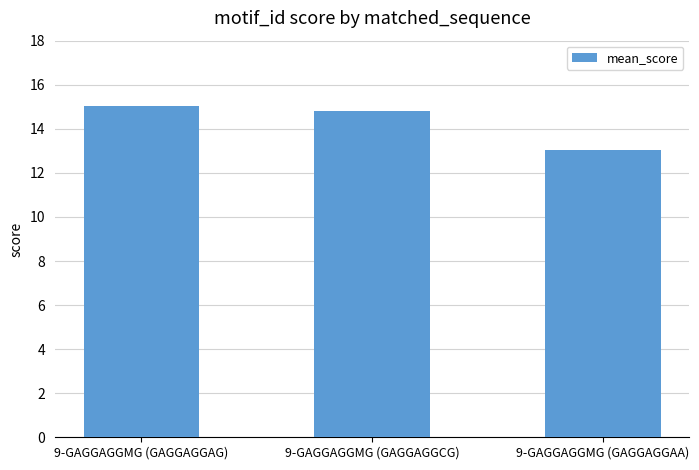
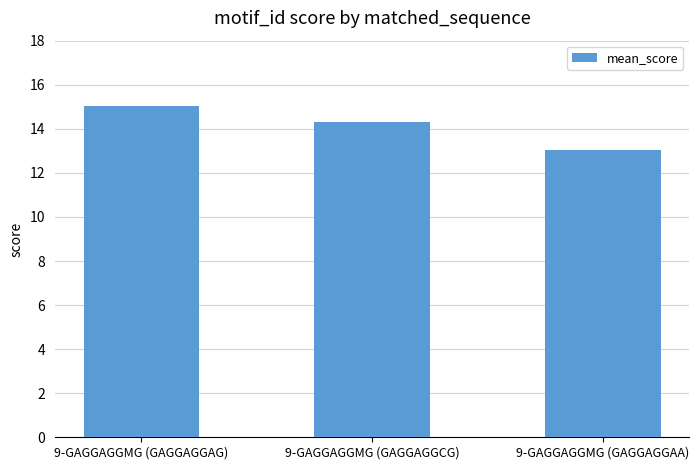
9-GAGGAGGMG (GAGGAGGCG): 14.8 -> 14.3
